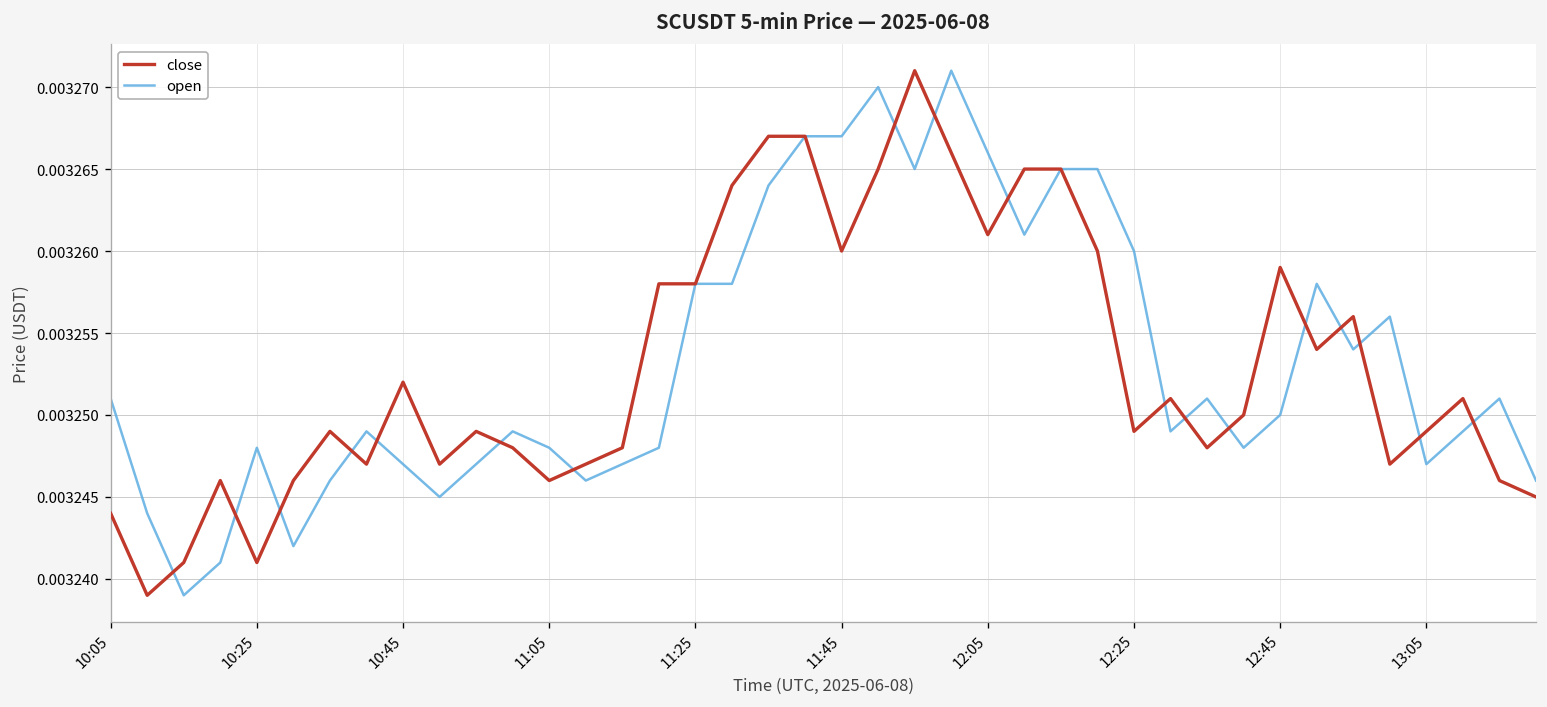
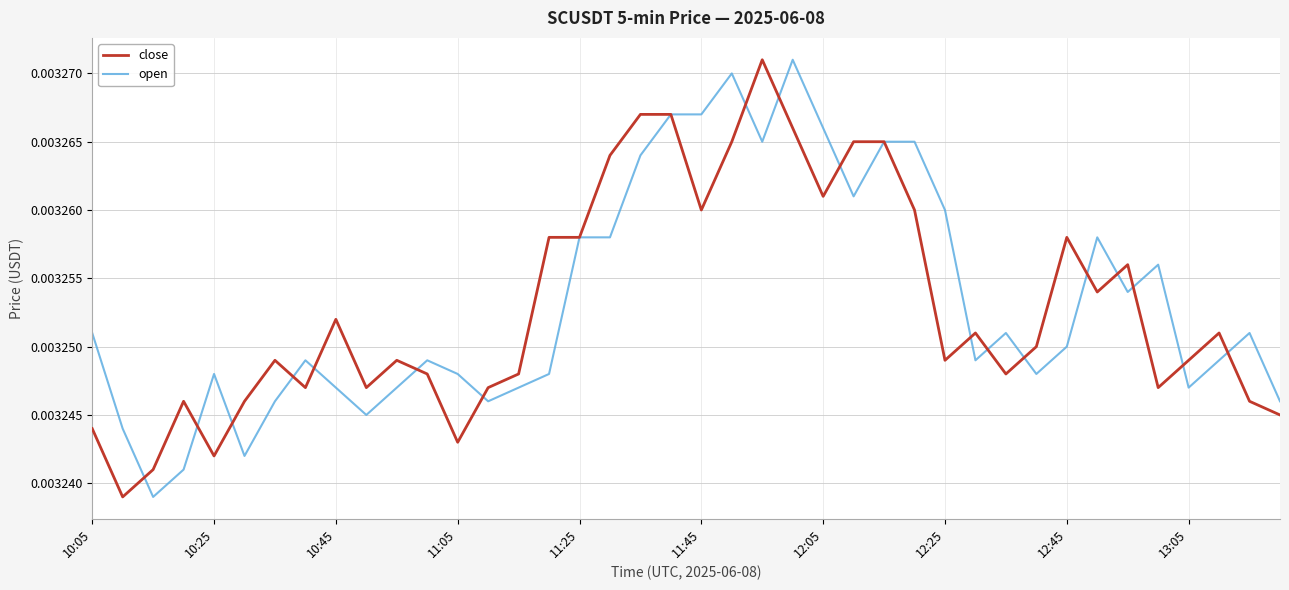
close, 10:25: 0.003241 -> 0.003242
close, 11:05: 0.003246 -> 0.003243
close, 12:45: 0.003259 -> 0.003258
